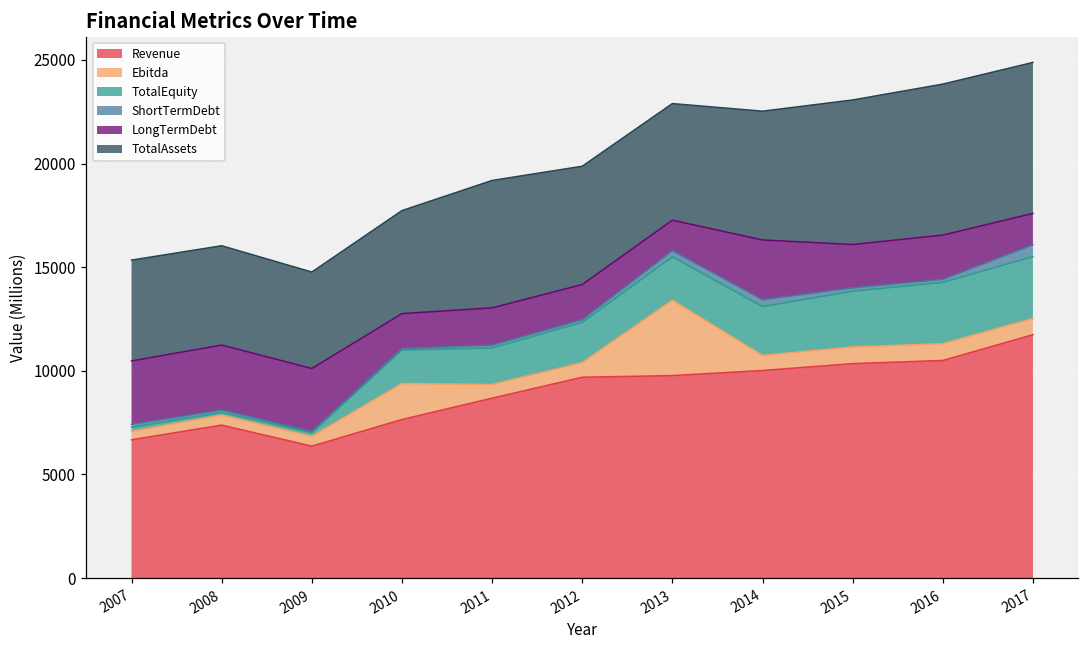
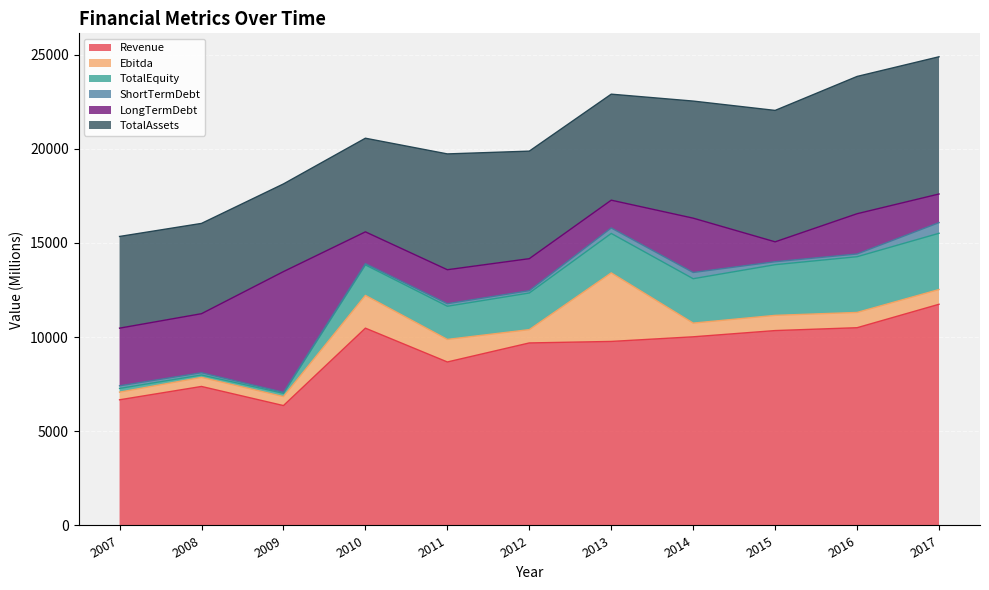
LongTermDebt, 2009: 3000 -> 6400
Revenue, 2010: 7600 -> 10500
Ebitda, 2011: 700 -> 1200
LongTermDebt, 2015: 2100 -> 1100
